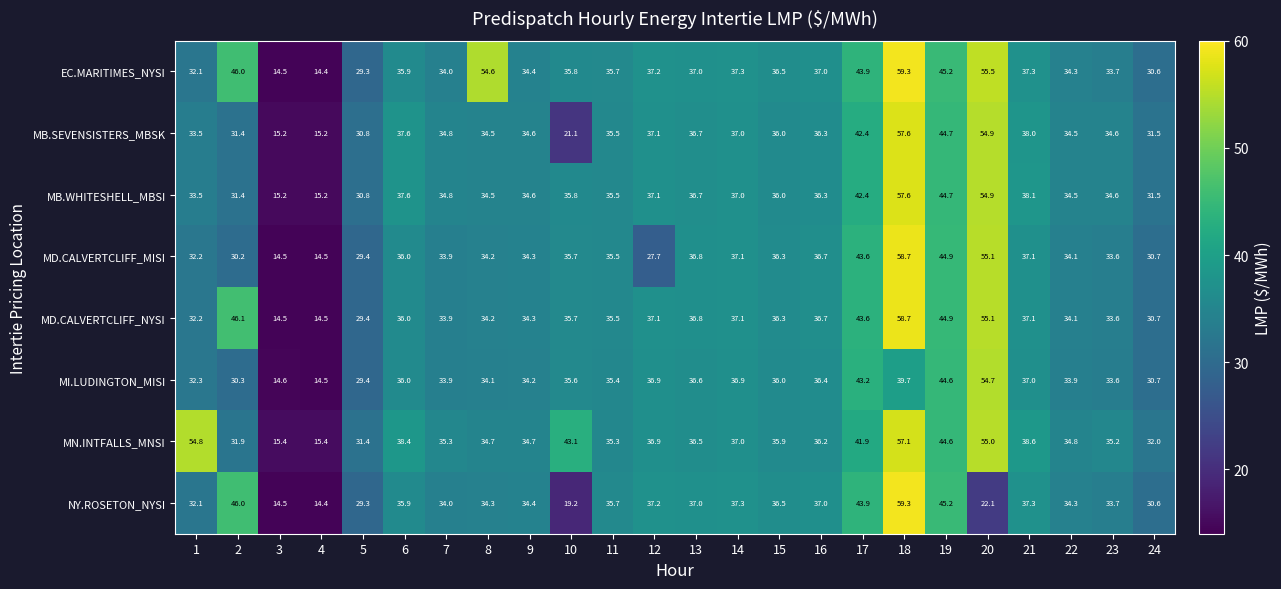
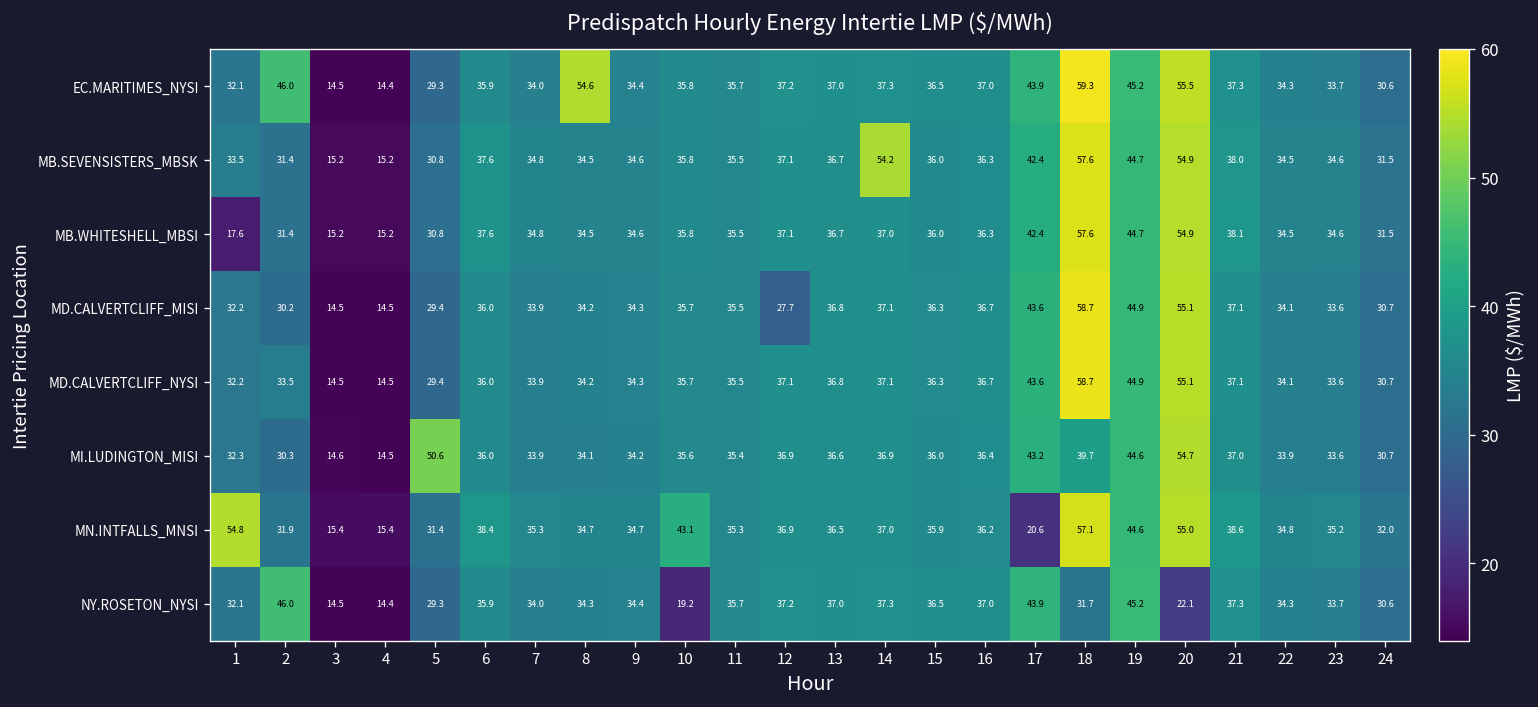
MB.SEVENSISTERS_MBSK, 10: 21.1 -> 35.8
MB.SEVENSISTERS_MBSK, 14: 37.0 -> 54.2
MB.WHITESHELL_MBSI, 1: 33.5 -> 17.6
MD.CALVERTCLIFF_NYSI, 2: 46.1 -> 33.5
MI.LUDINGTON_MISI, 5: 29.4 -> 50.6
MN.INTFALLS_MNSI, 17: 41.9 -> 20.6
NY.ROSETON_NYSI, 18: 59.3 -> 31.7
